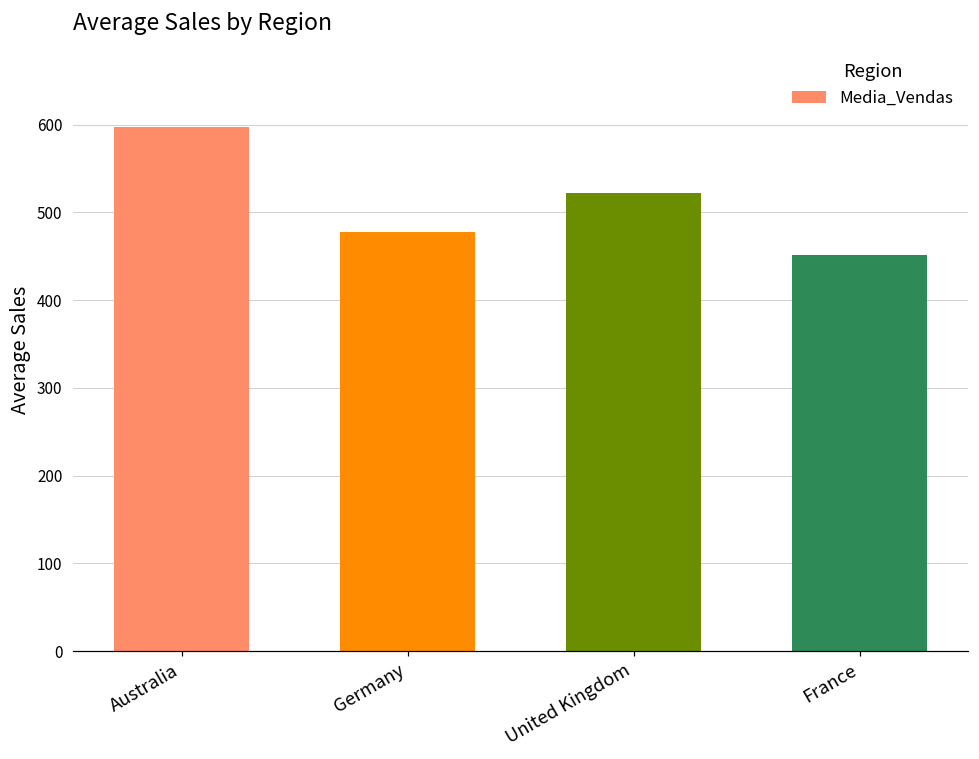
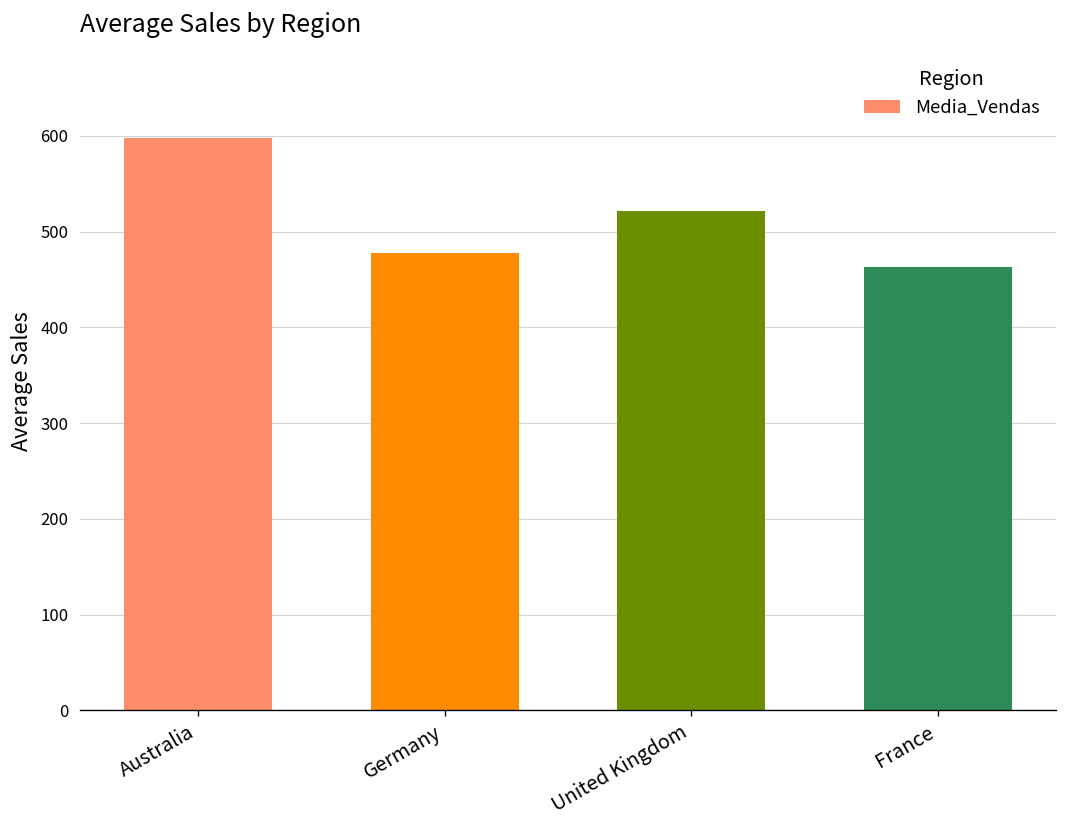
France: 450 -> 460
